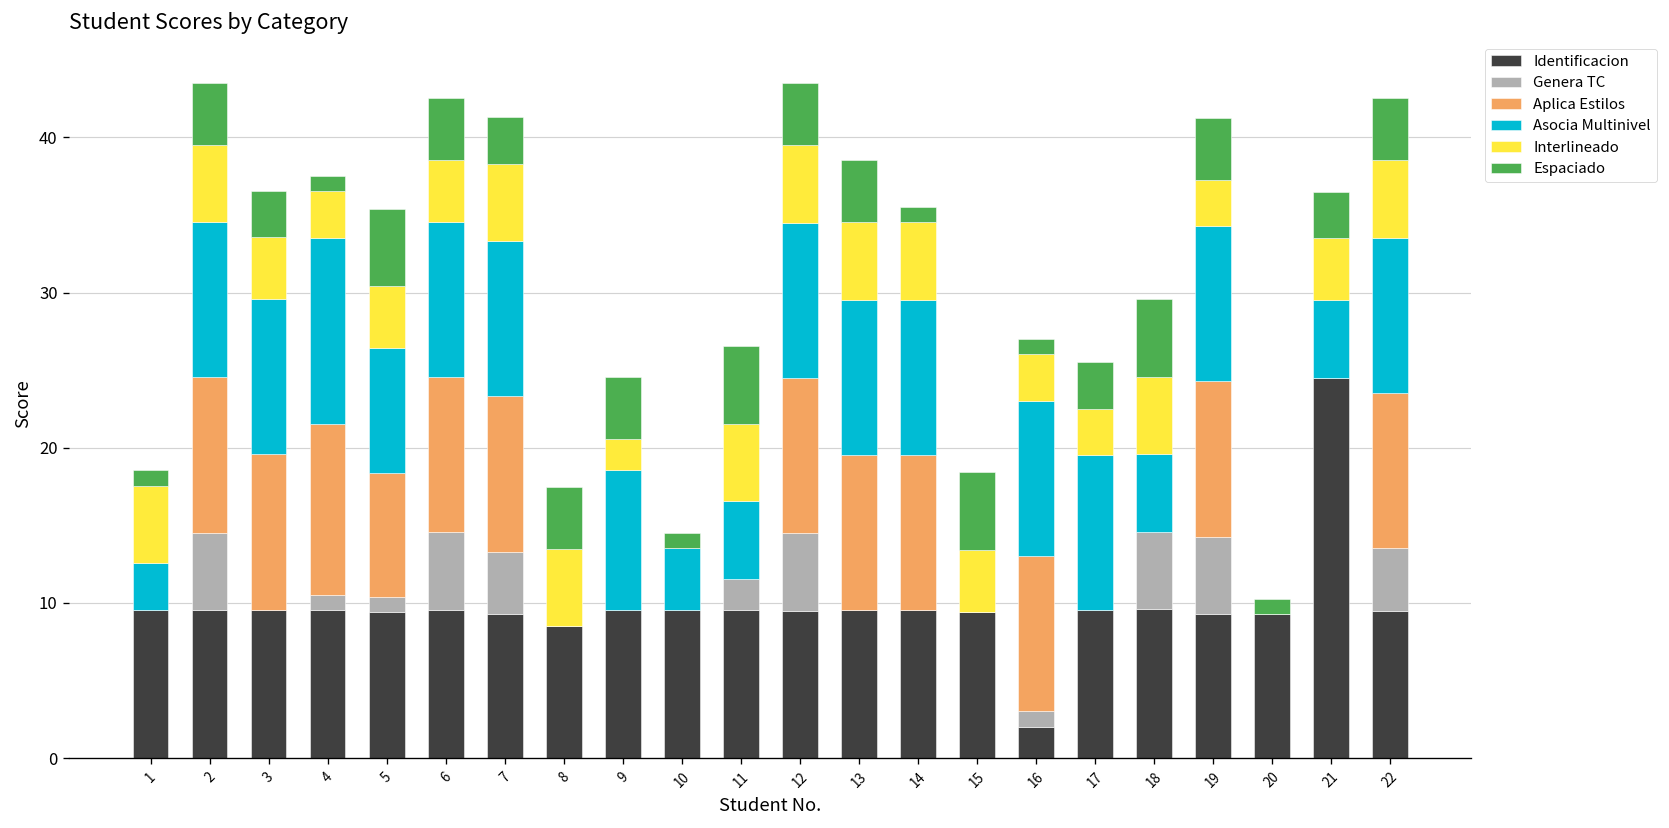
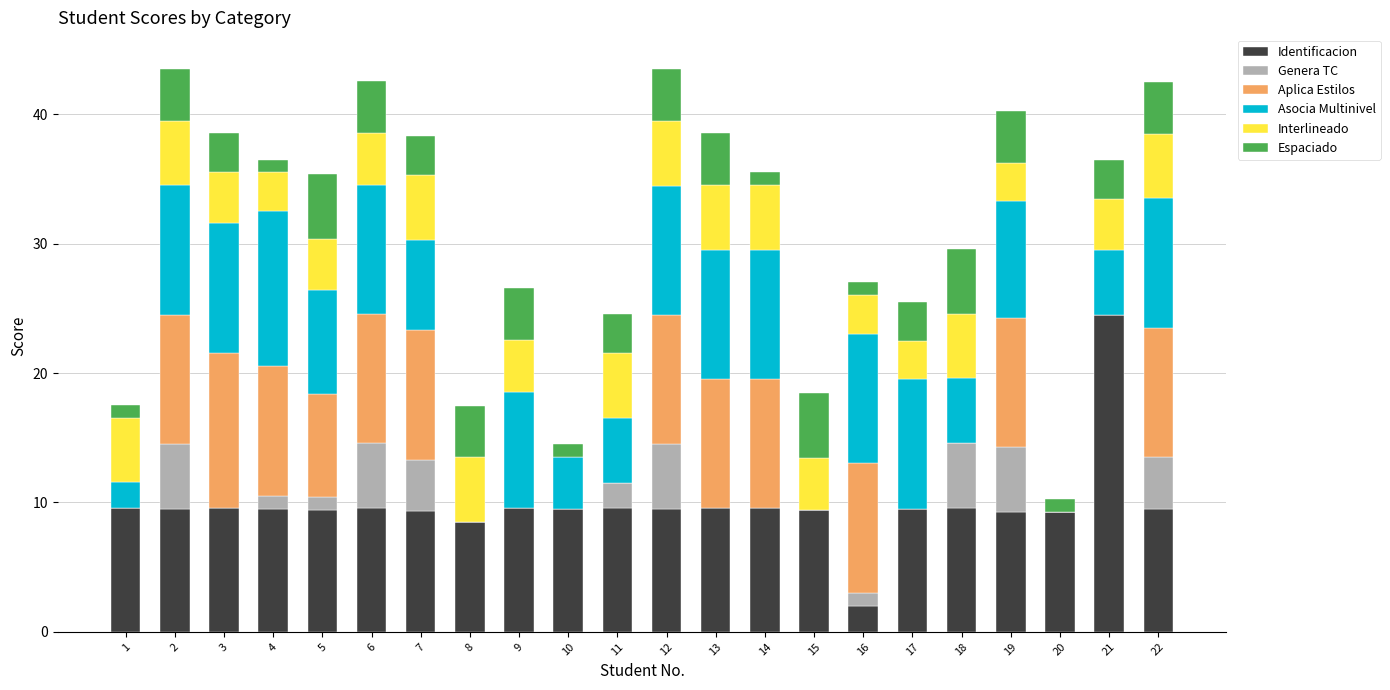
Asocia Multinivel, 1: 3 -> 2
Aplica Estilos, 3: 10 -> 12
Aplica Estilos, 4: 11 -> 10
Asocia Multinivel, 7: 10 -> 7
Interlineado, 9: 2 -> 4
Espaciado, 11: 5 -> 3
Asocia Multinivel, 19: 10 -> 9
